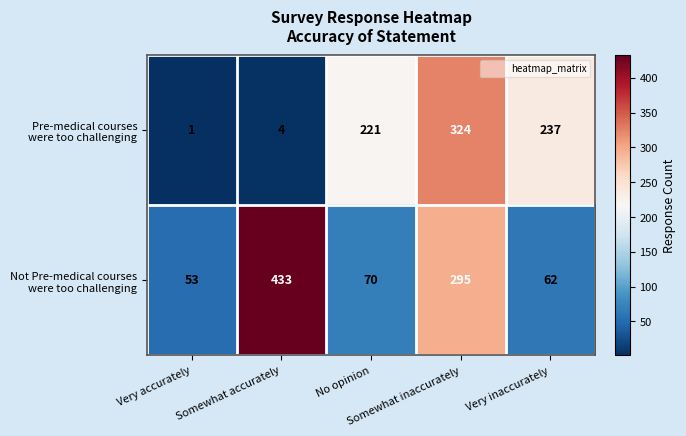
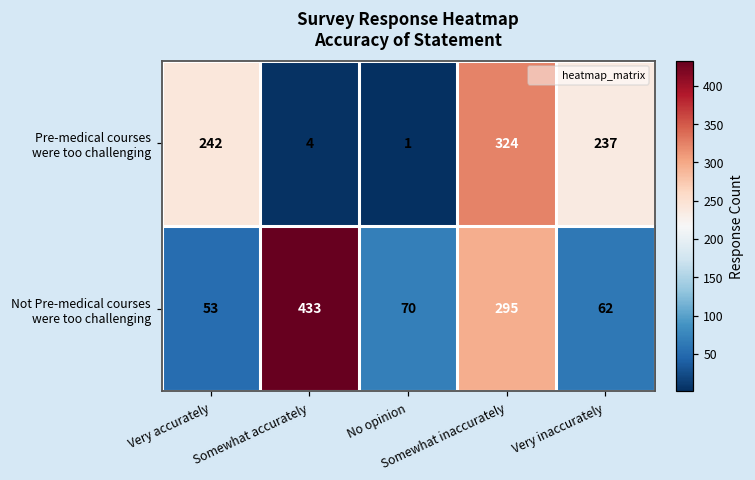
Pre-medical courses were too challenging, Very accurately: 1 -> 242
Pre-medical courses were too challenging, No opinion: 221 -> 1
